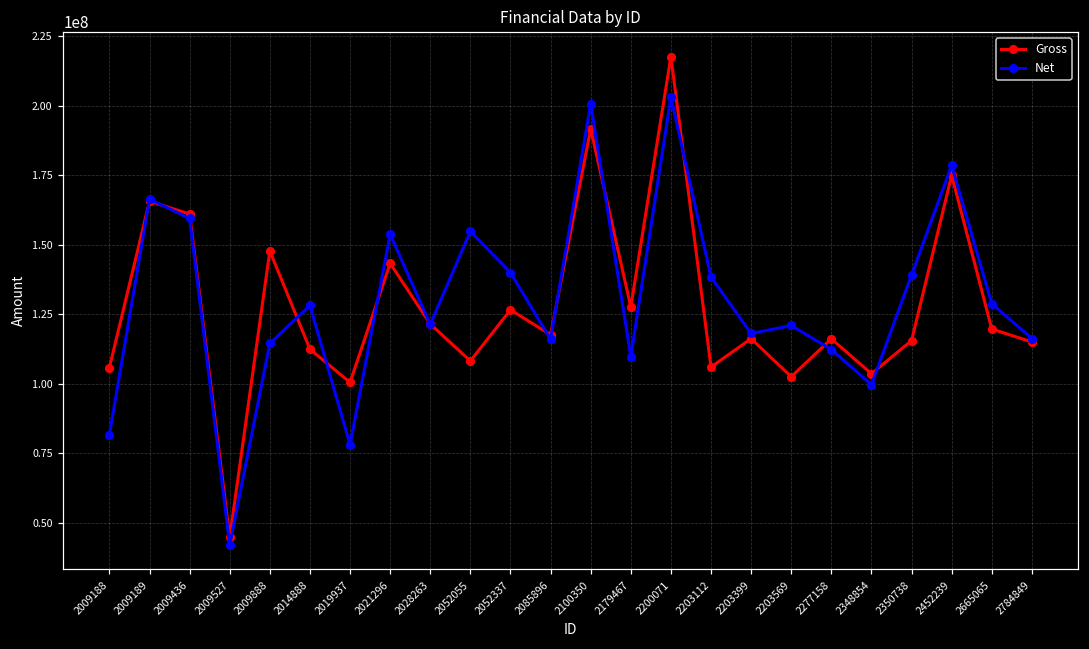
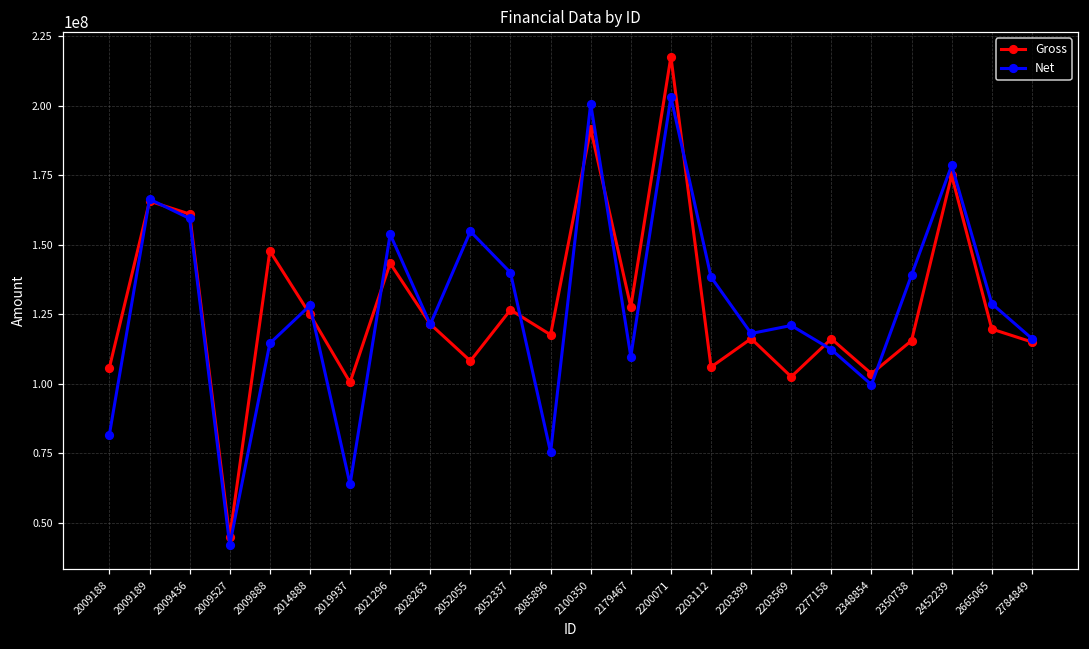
Gross, 2014888: 112000000 -> 125000000
Net, 2019937: 78000000 -> 64000000
Net, 2085896: 116000000 -> 75000000
